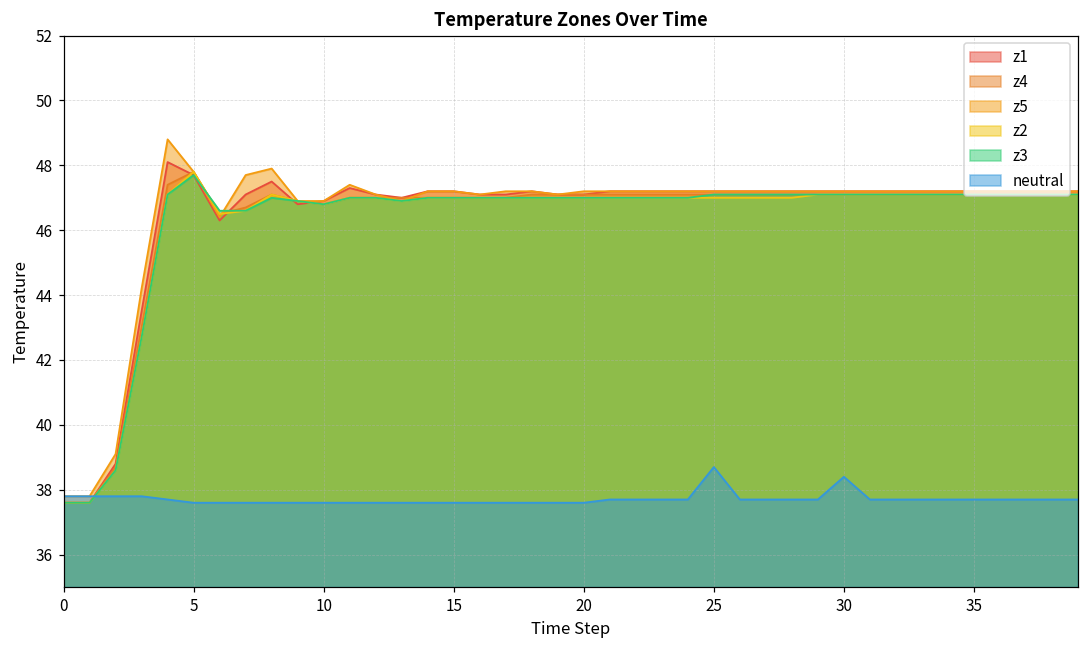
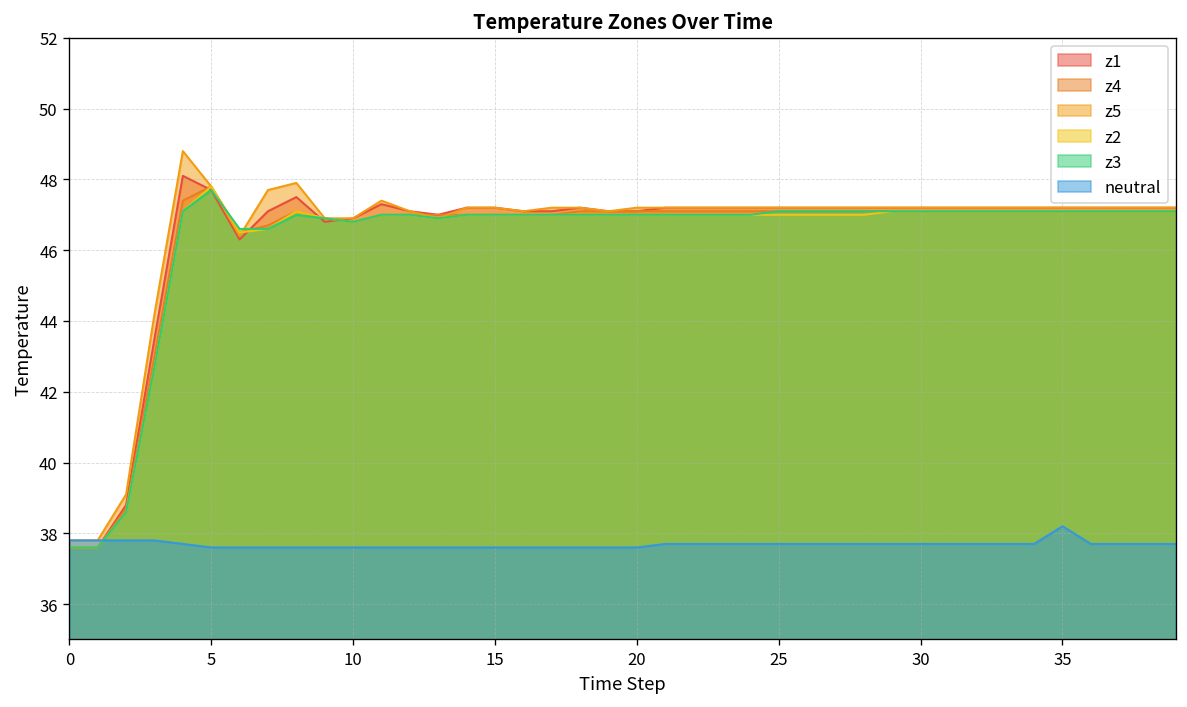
neutral, 25: 38.7 -> 37.7
neutral, 30: 38.4 -> 37.7
neutral, 35: 37.7 -> 38.2
